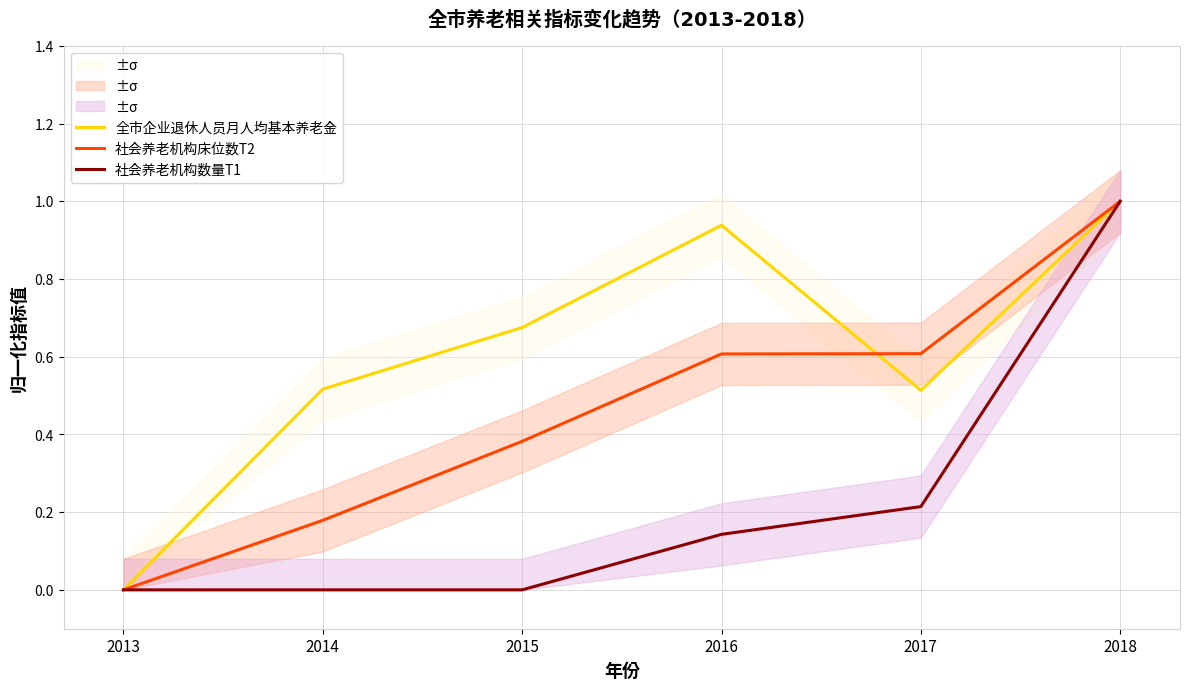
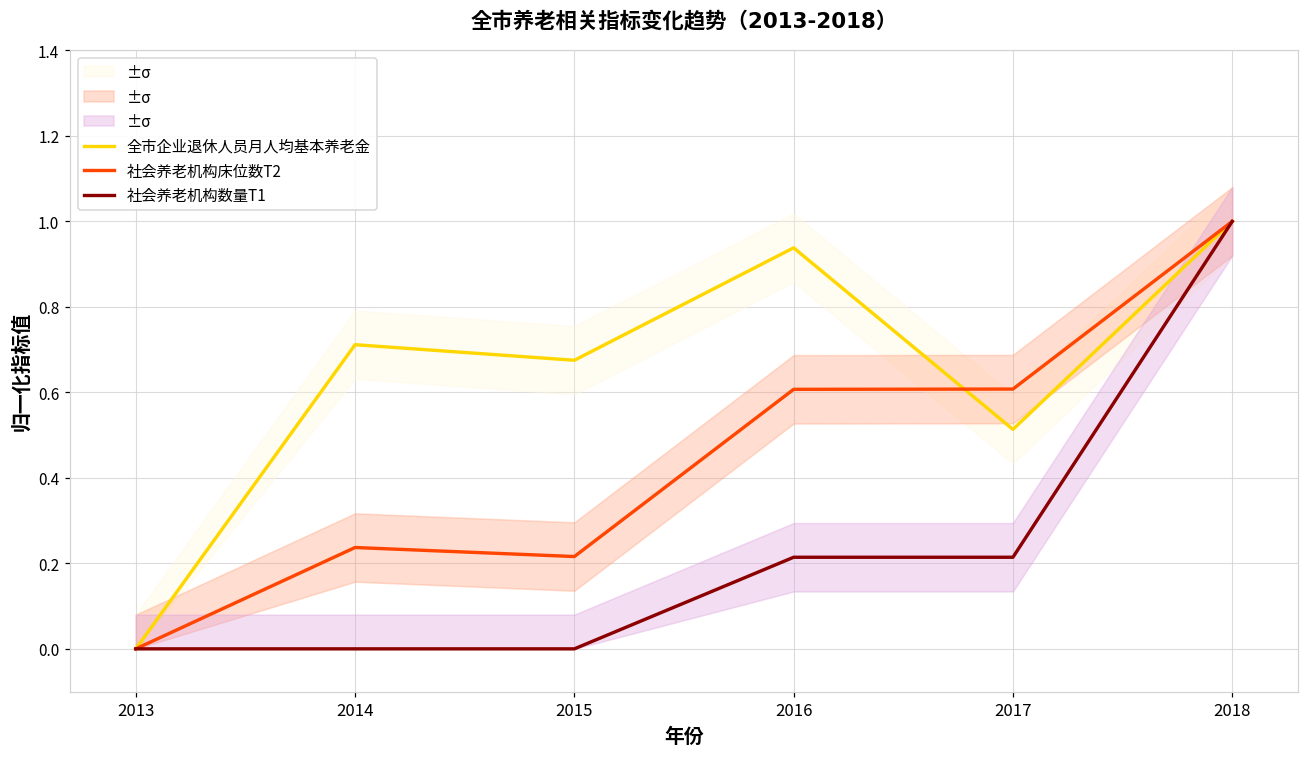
全市企业退休人员月人均基本养老金, 2014: 0.52 -> 0.71
社会养老机构床位数T2, 2014: 0.18 -> 0.24
社会养老机构床位数T2, 2015: 0.38 -> 0.22
社会养老机构数量T1, 2016: 0.14 -> 0.21
